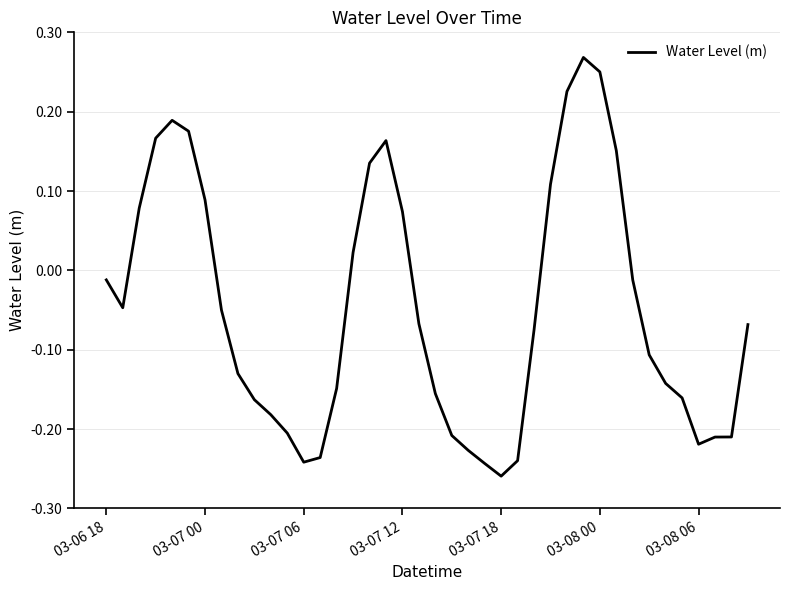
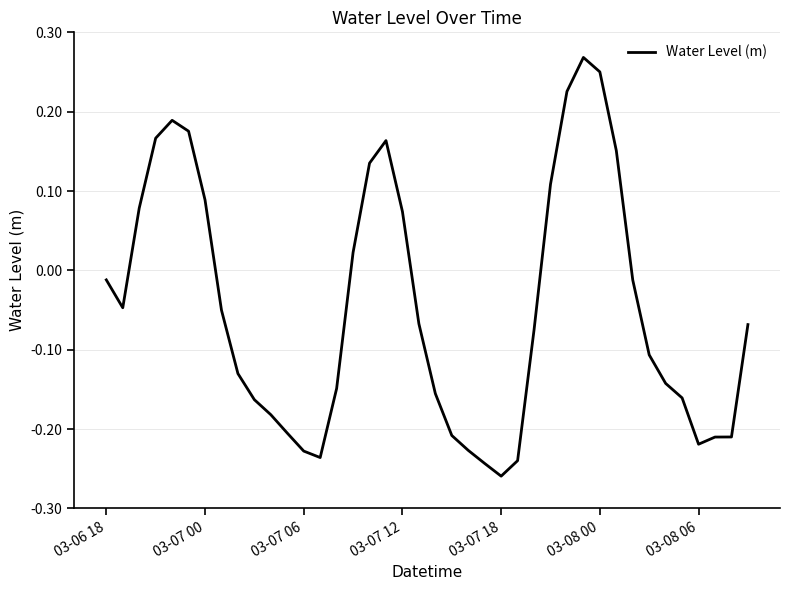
03-07 06: -0.24 -> -0.23
